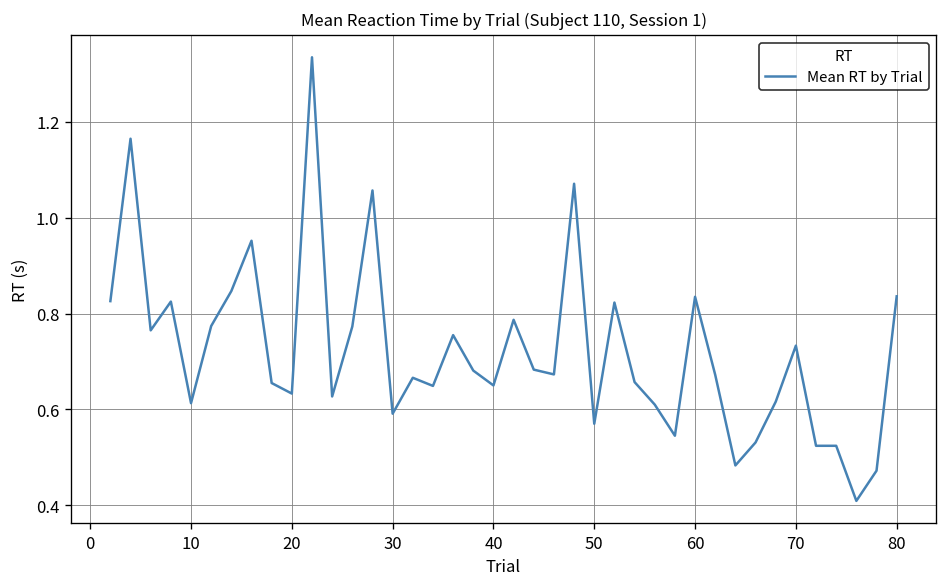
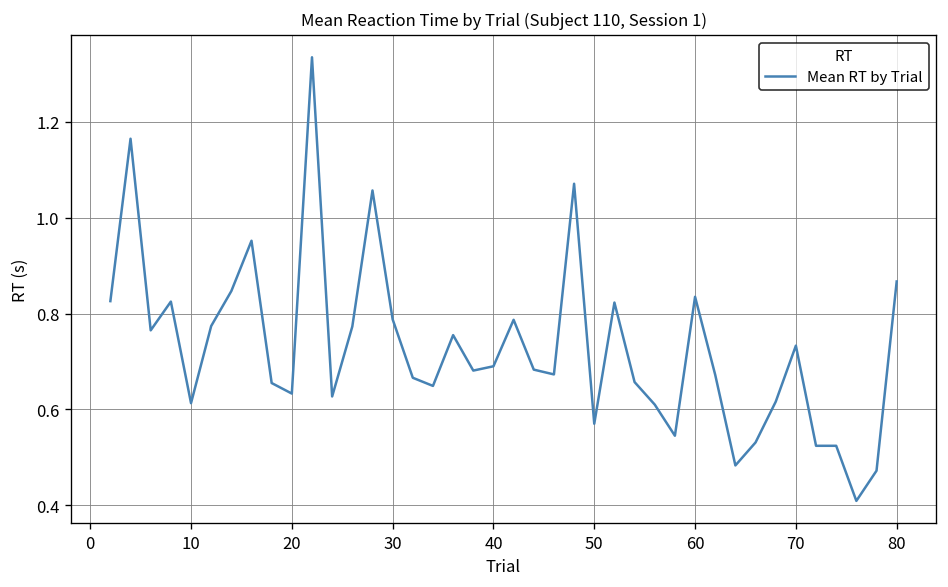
30: 0.59 -> 0.79
40: 0.65 -> 0.69
80: 0.84 -> 0.87
